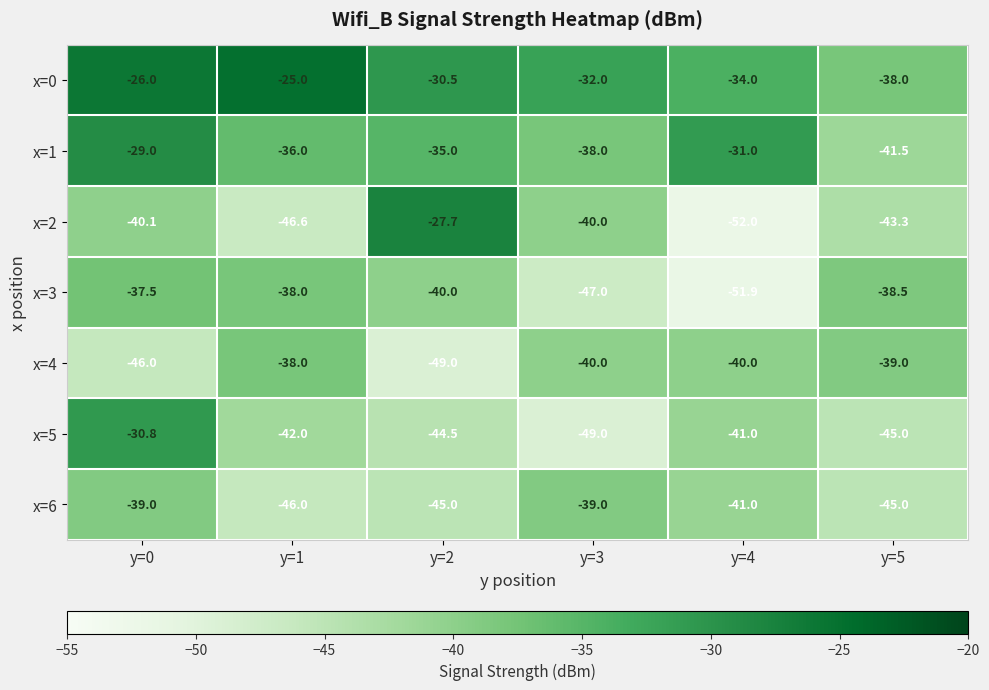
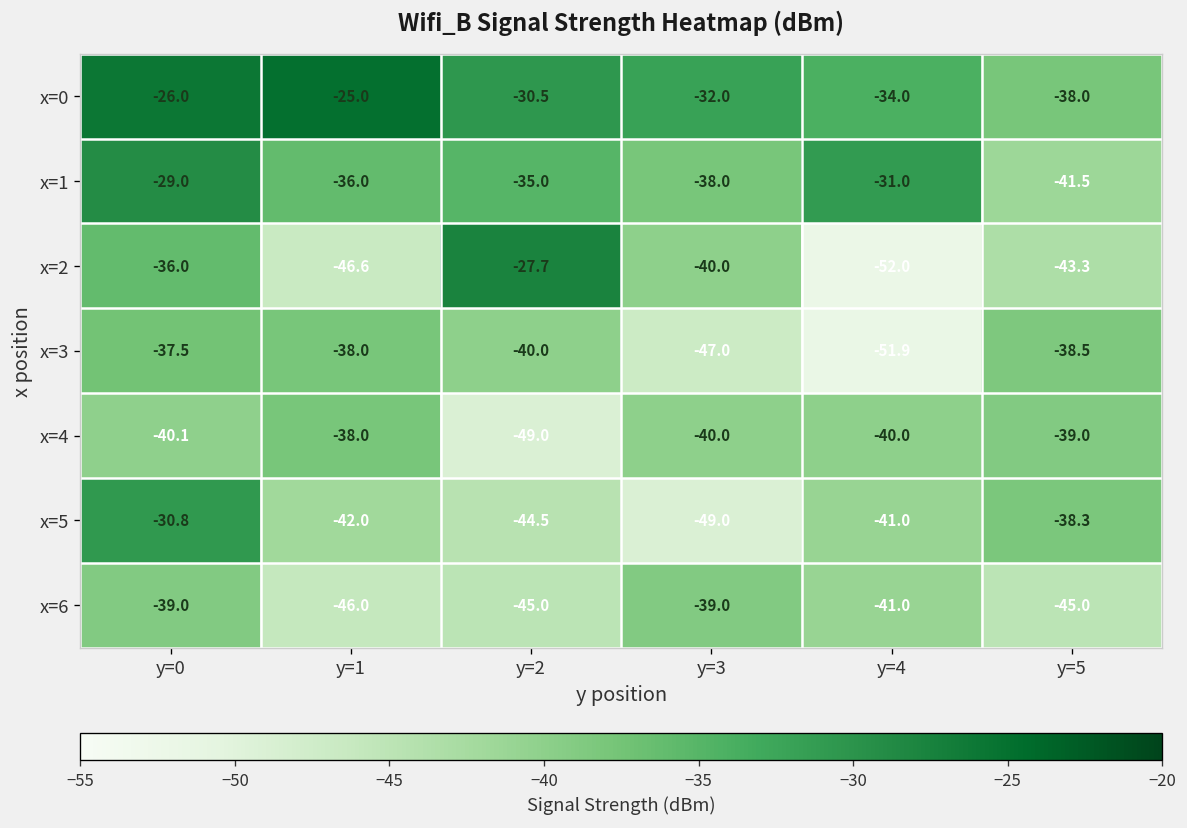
x=2, y=0: -40.1 -> -36.0
x=4, y=0: -46.0 -> -40.1
x=5, y=5: -45.0 -> -38.3
